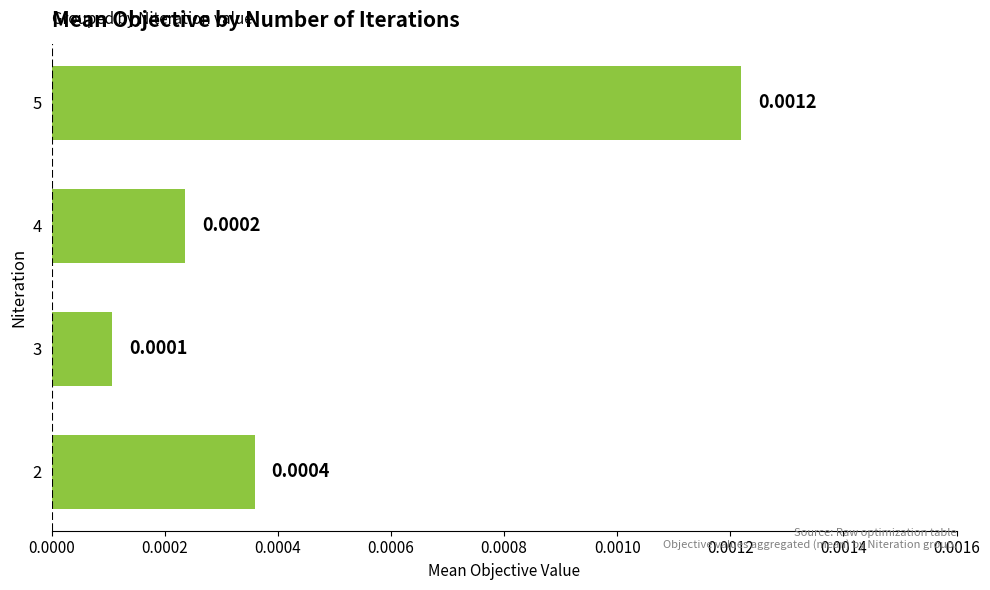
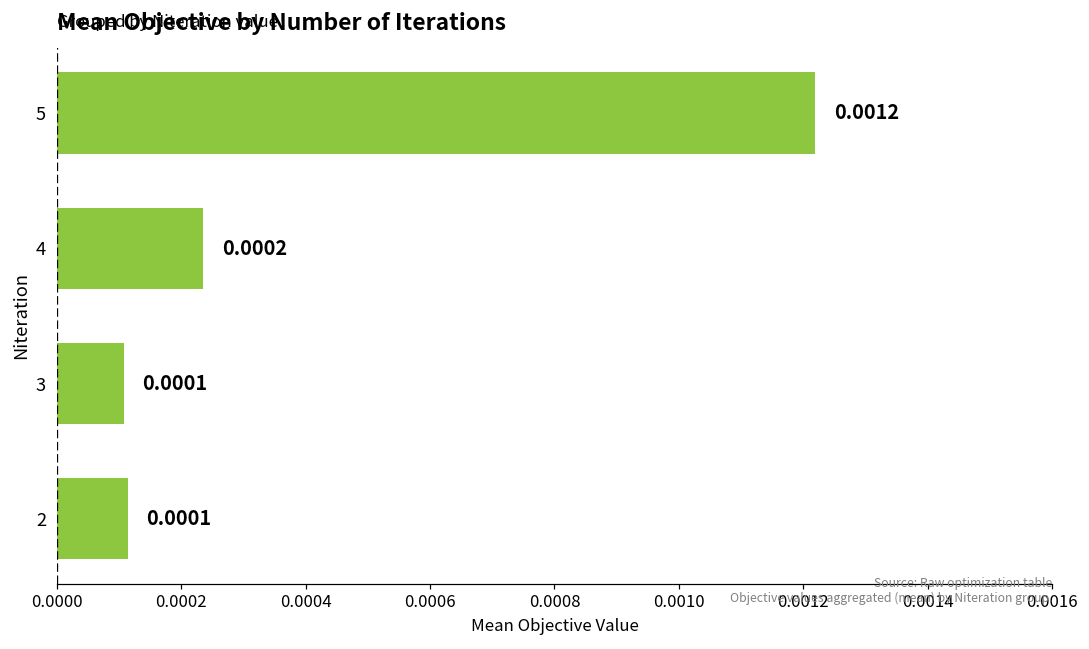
2: 0.0004 -> 0.0001
